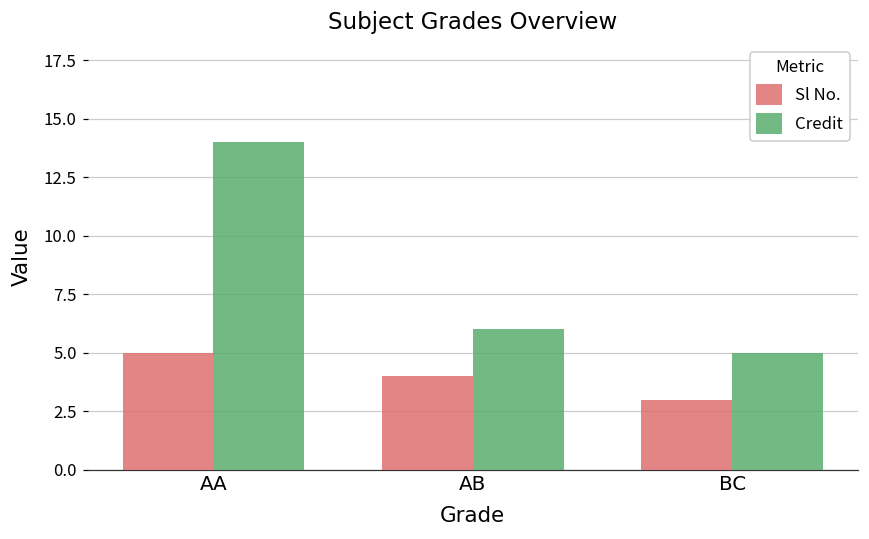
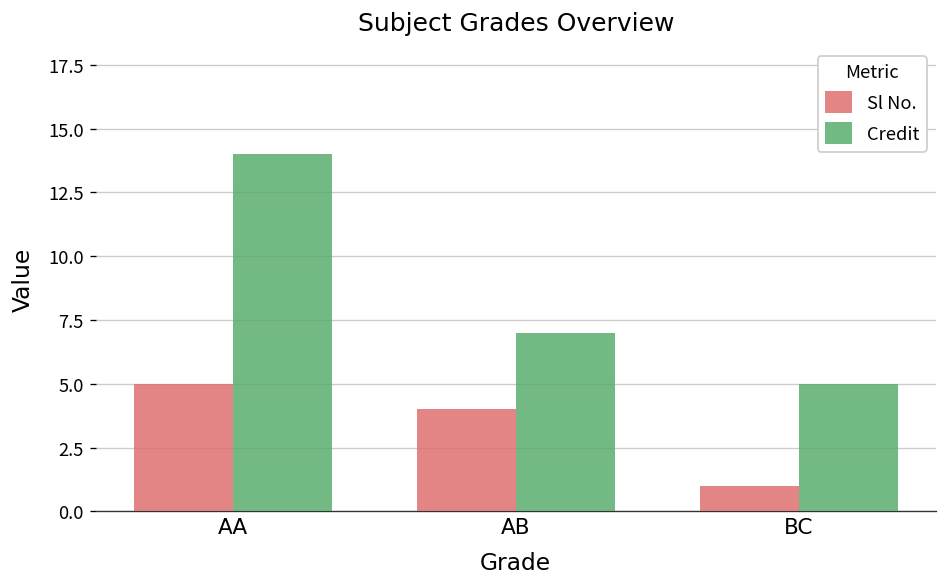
Credit, AB: 6 -> 7
Sl No., BC: 3 -> 1
